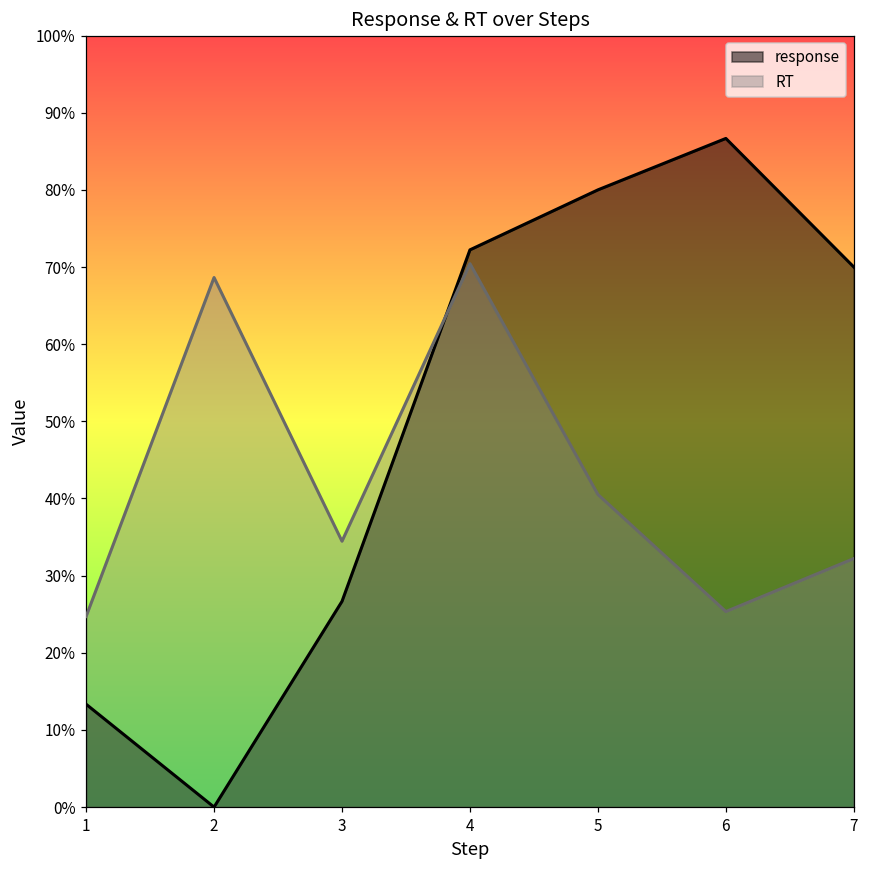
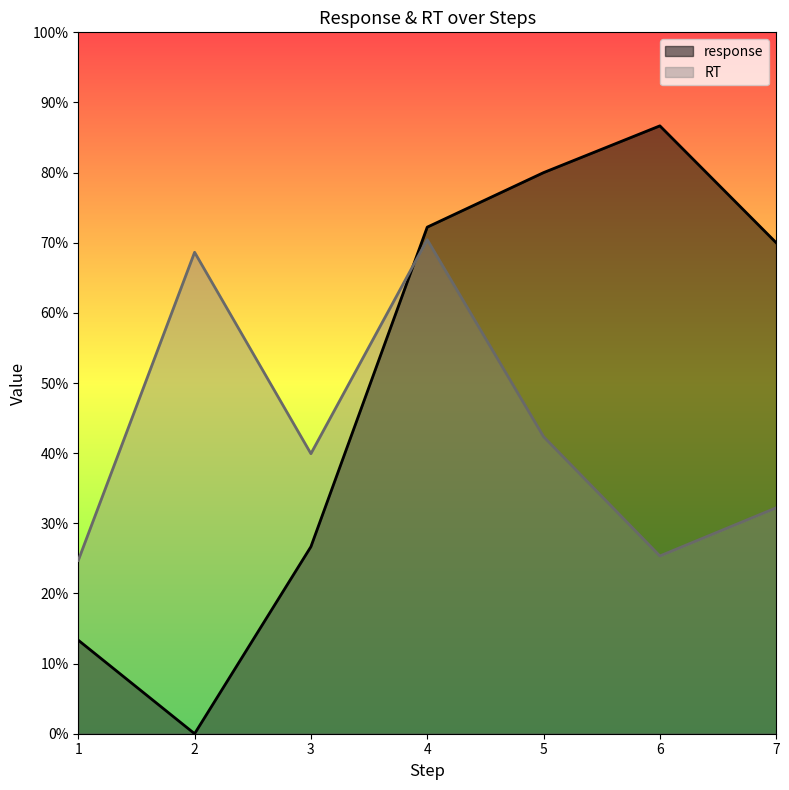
RT, 3: 34% -> 40%
RT, 5: 41% -> 42%
